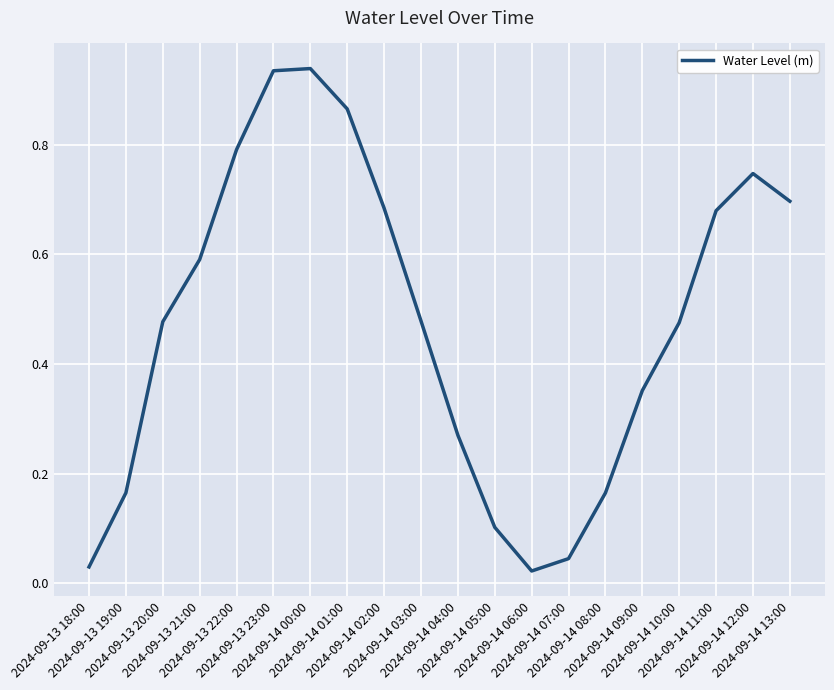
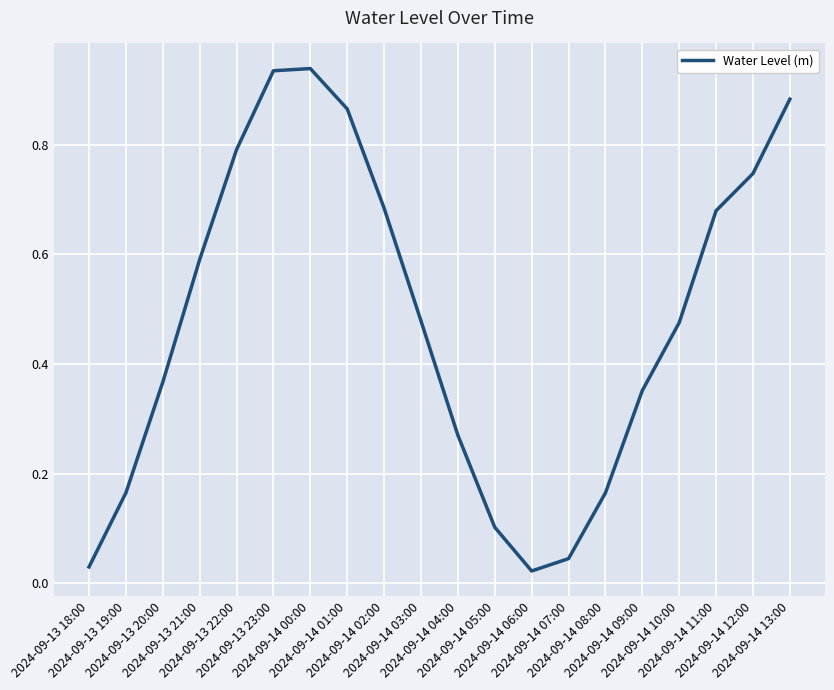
2024-09-13 20:00: 0.48 -> 0.37
2024-09-14 13:00: 0.70 -> 0.88
